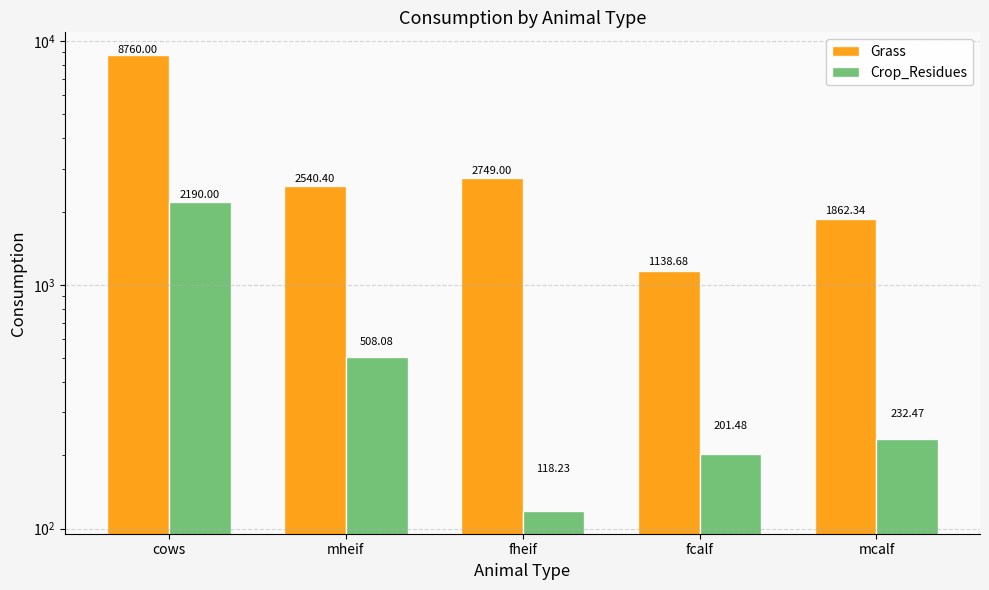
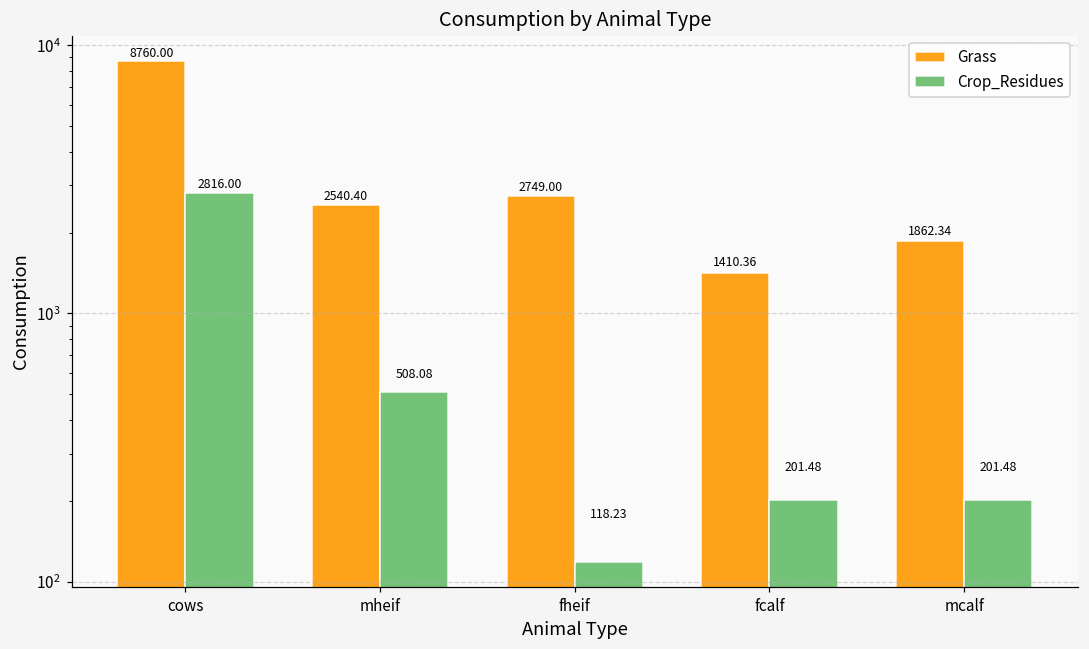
Crop_Residues, cows: 2190.00 -> 2816.00
Grass, fcalf: 1138.68 -> 1410.36
Crop_Residues, mcalf: 232.47 -> 201.48
